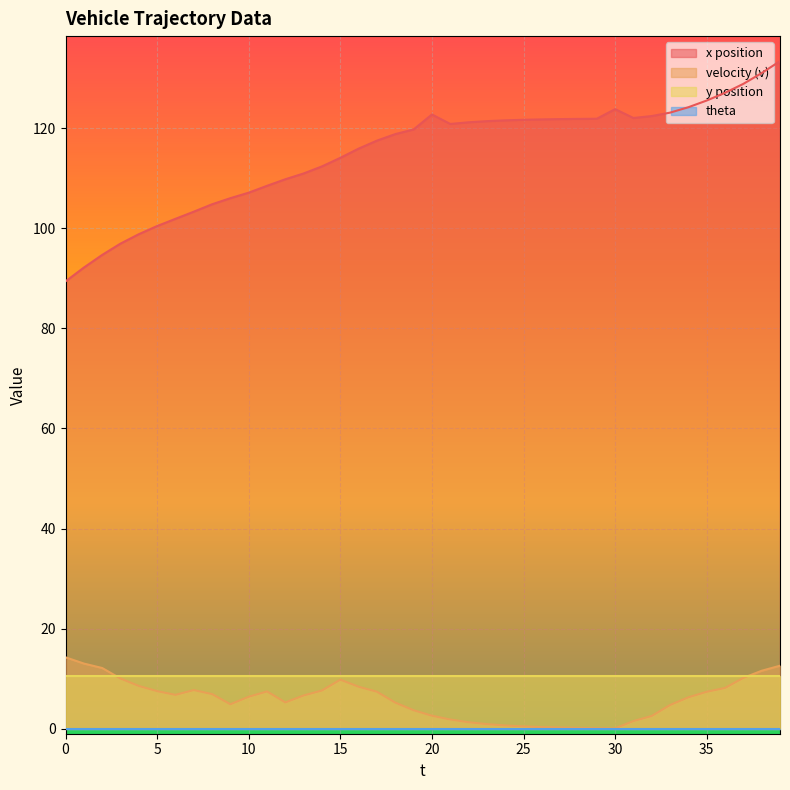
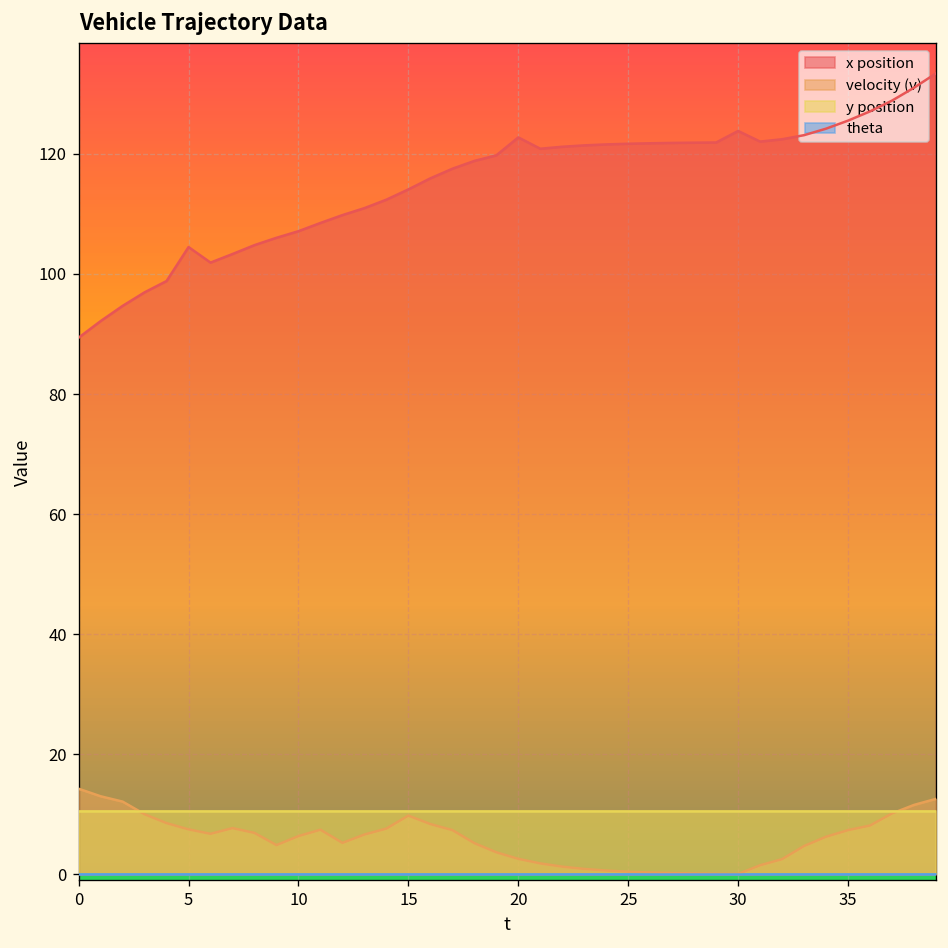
x position, 5: 100 -> 104
